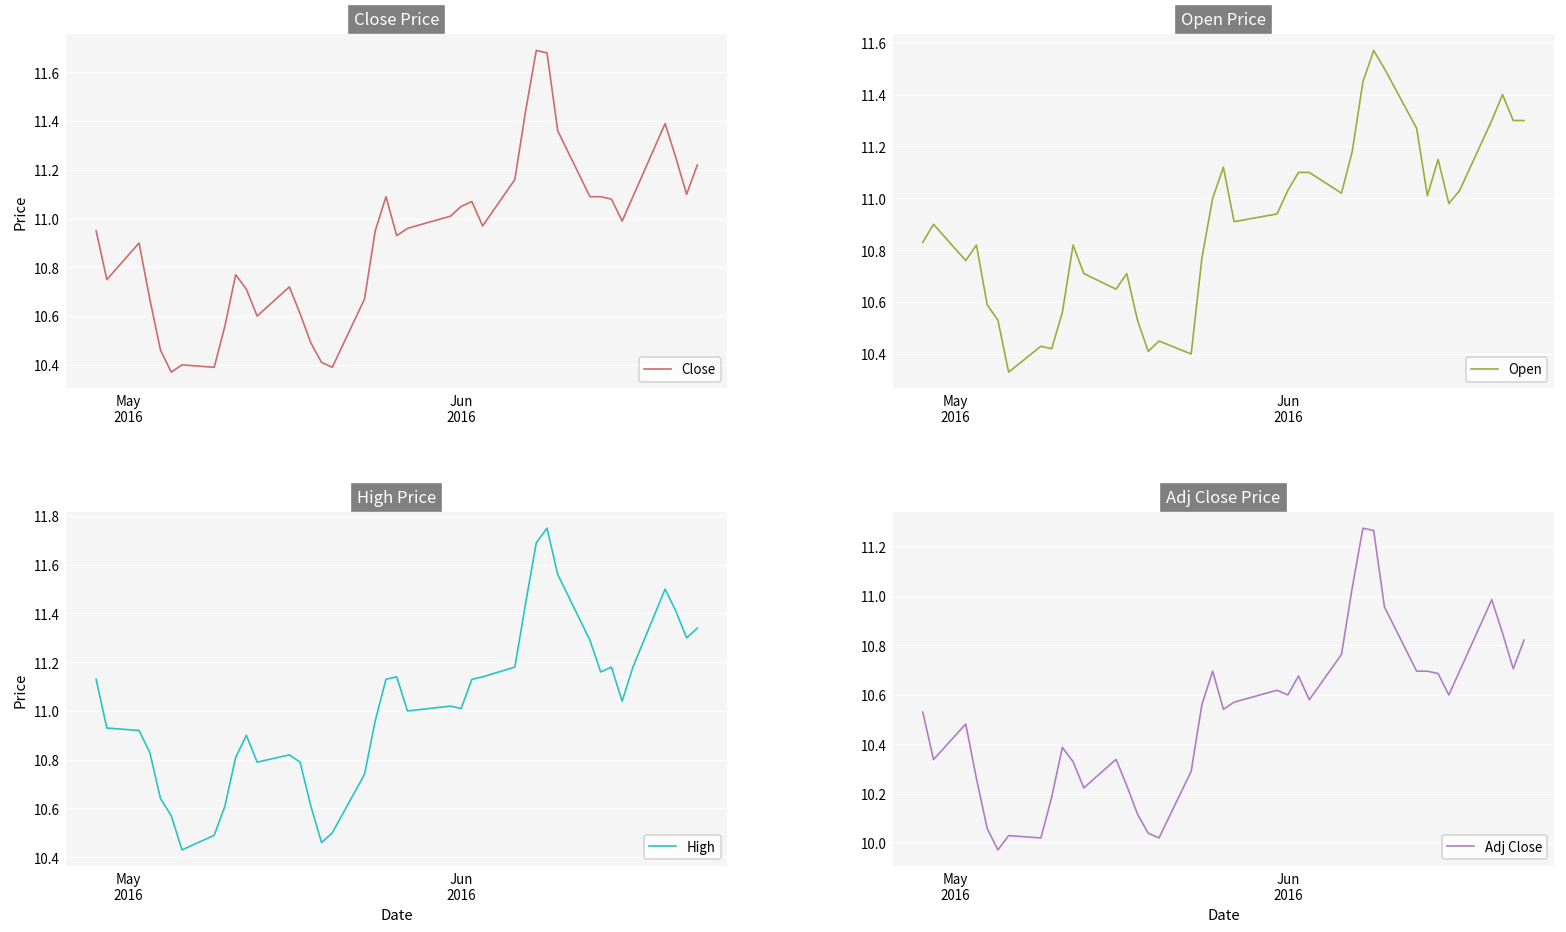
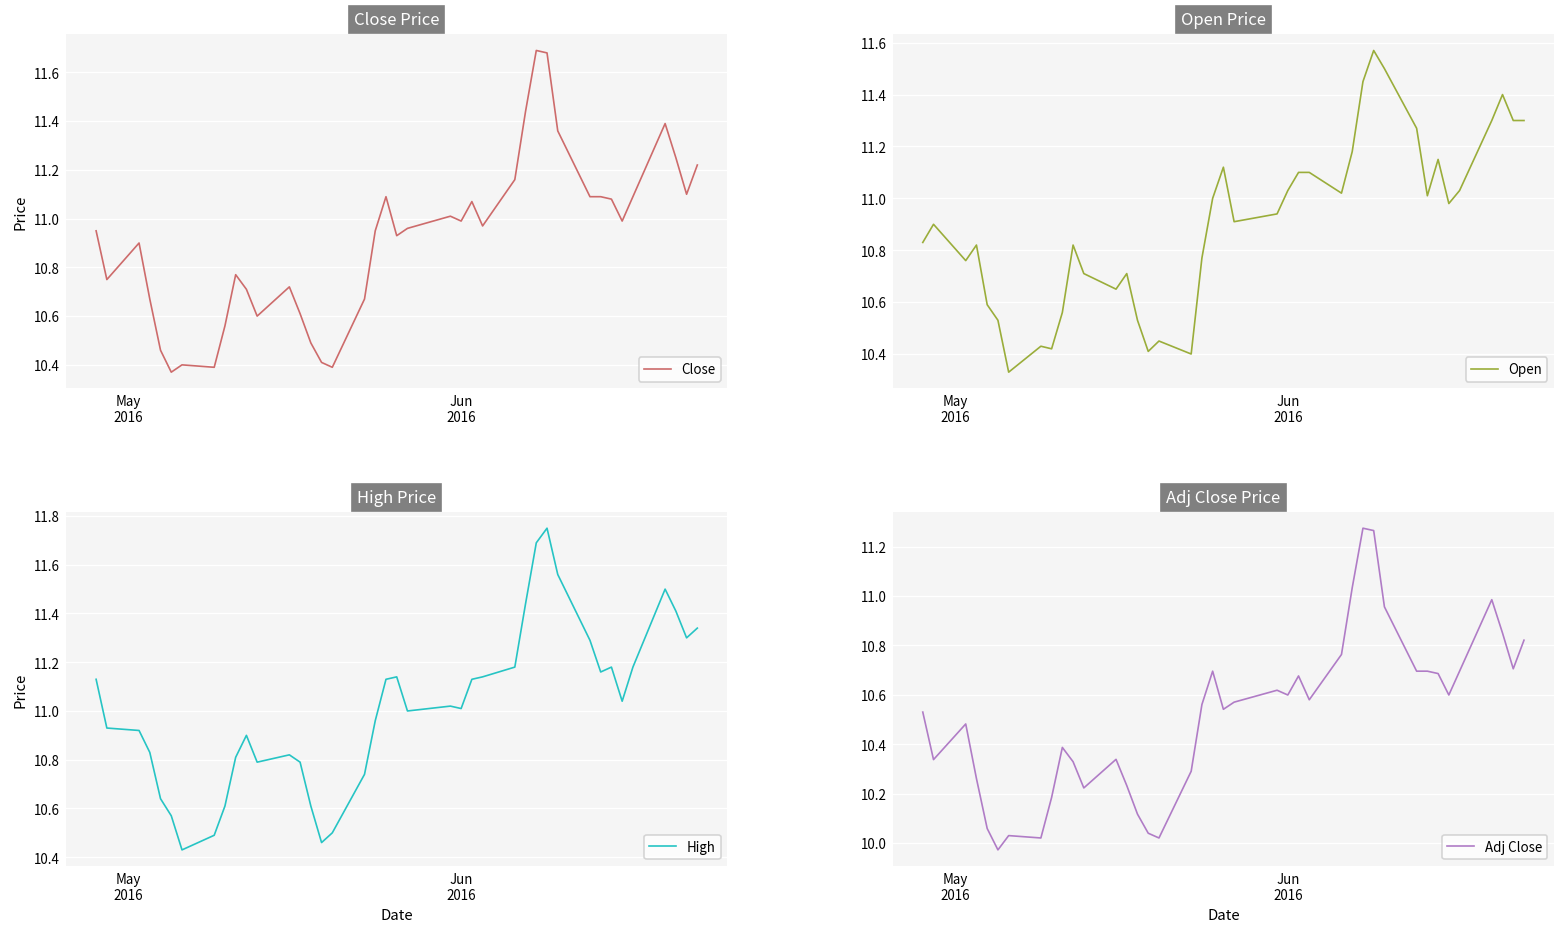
Close Price, Jun 2016: 11.05 -> 10.99
